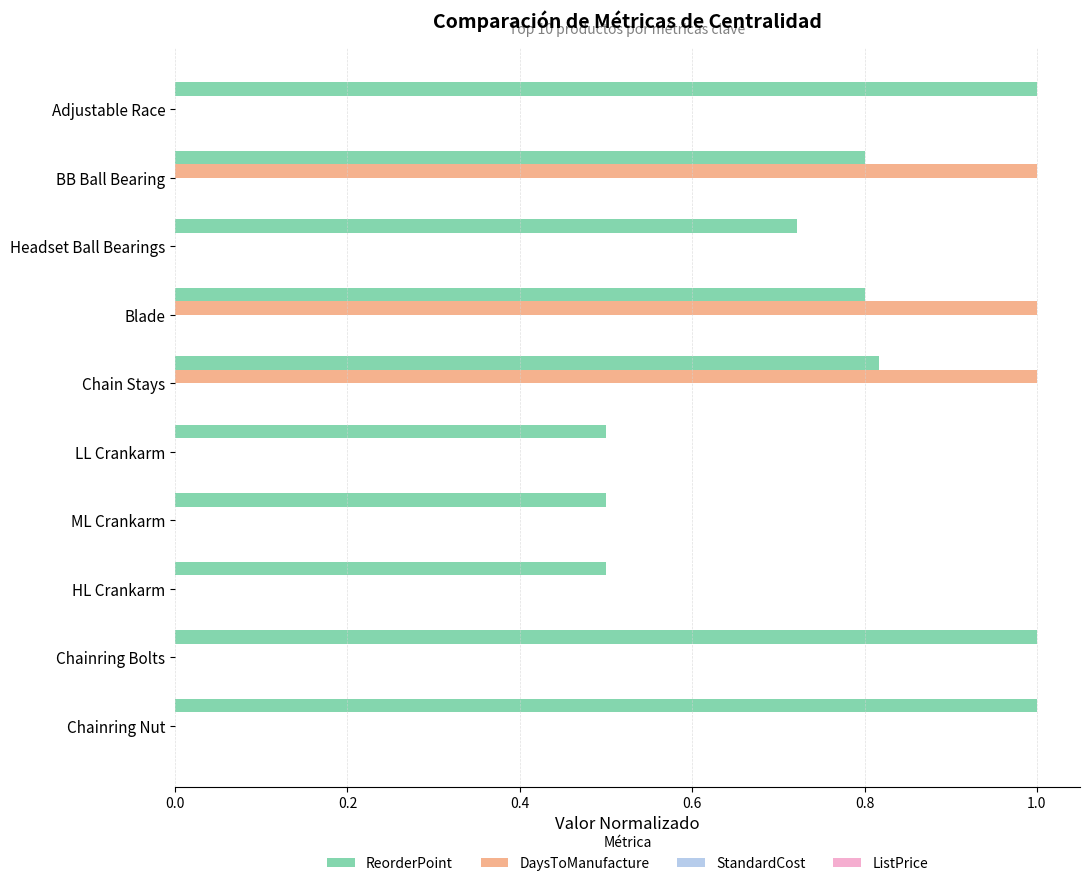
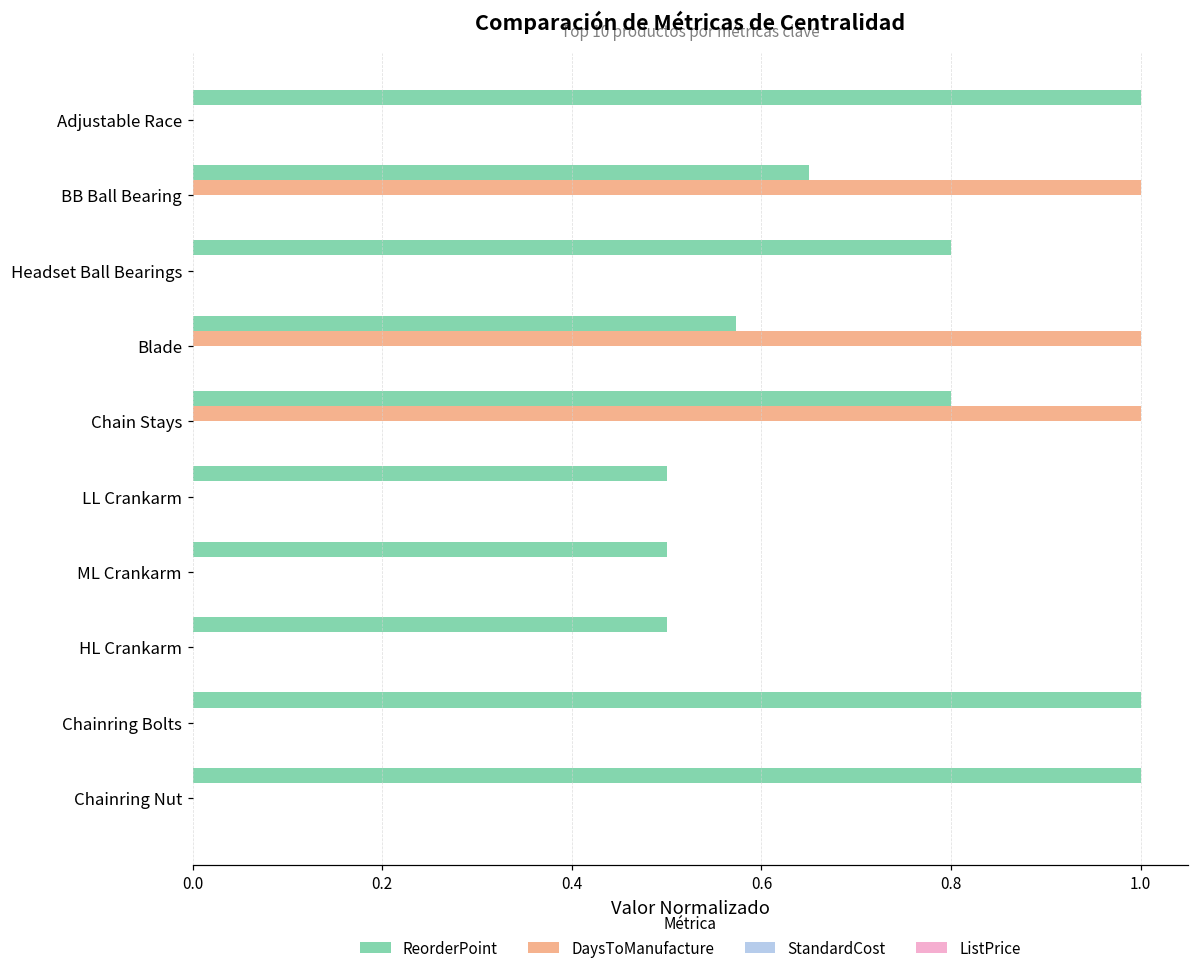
ReorderPoint, BB Ball Bearing: 0.80 -> 0.65
ReorderPoint, Headset Ball Bearings: 0.72 -> 0.80
ReorderPoint, Blade: 0.80 -> 0.57
ReorderPoint, Chain Stays: 0.82 -> 0.80
